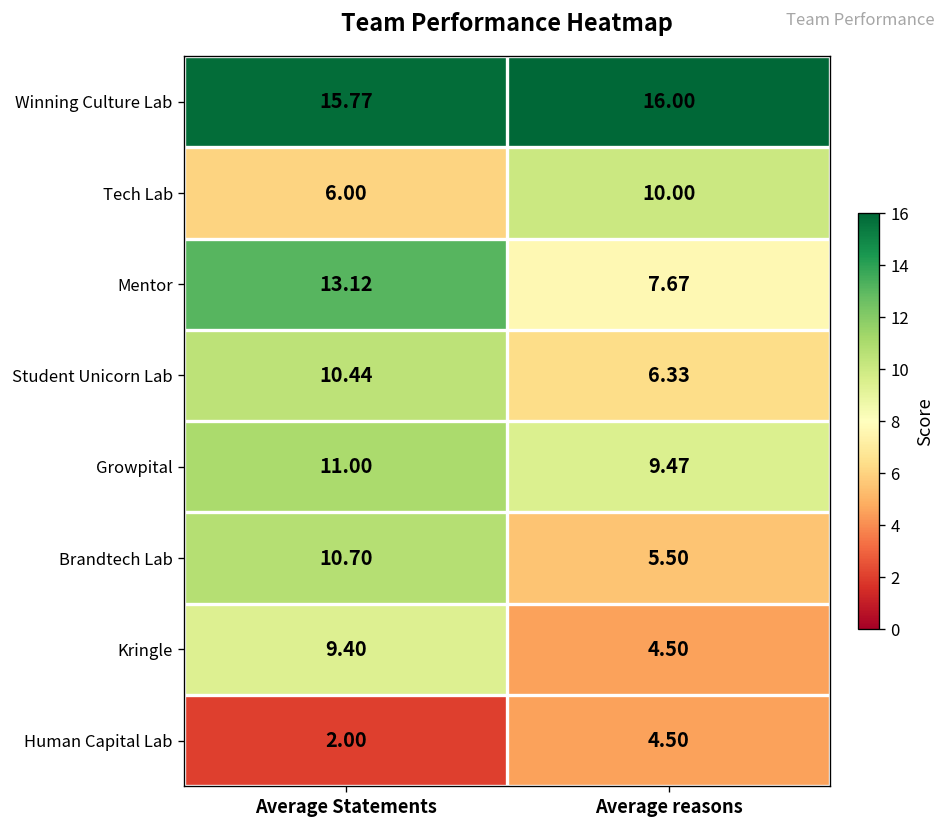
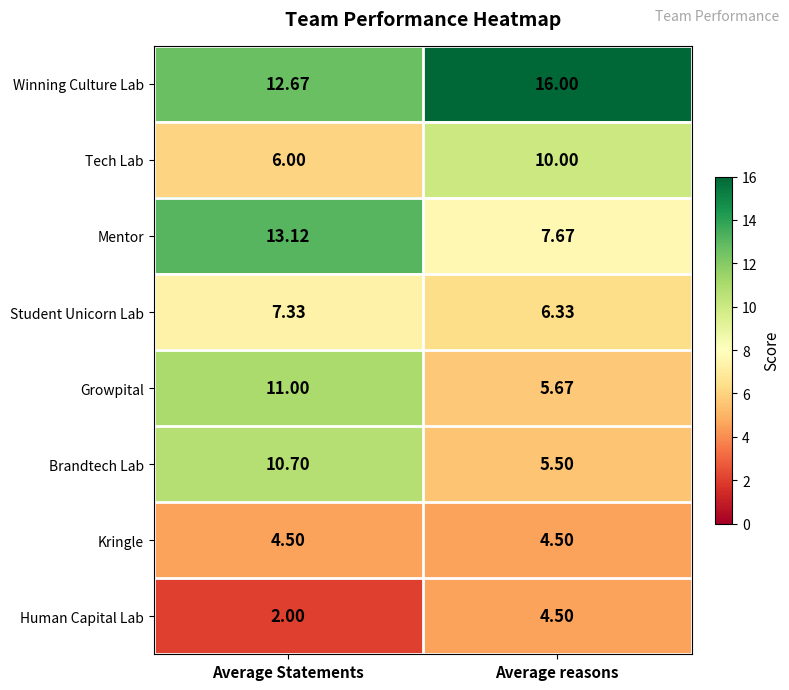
Winning Culture Lab, Average Statements: 15.77 -> 12.67
Student Unicorn Lab, Average Statements: 10.44 -> 7.33
Growpital, Average reasons: 9.47 -> 5.67
Kringle, Average Statements: 9.40 -> 4.50
